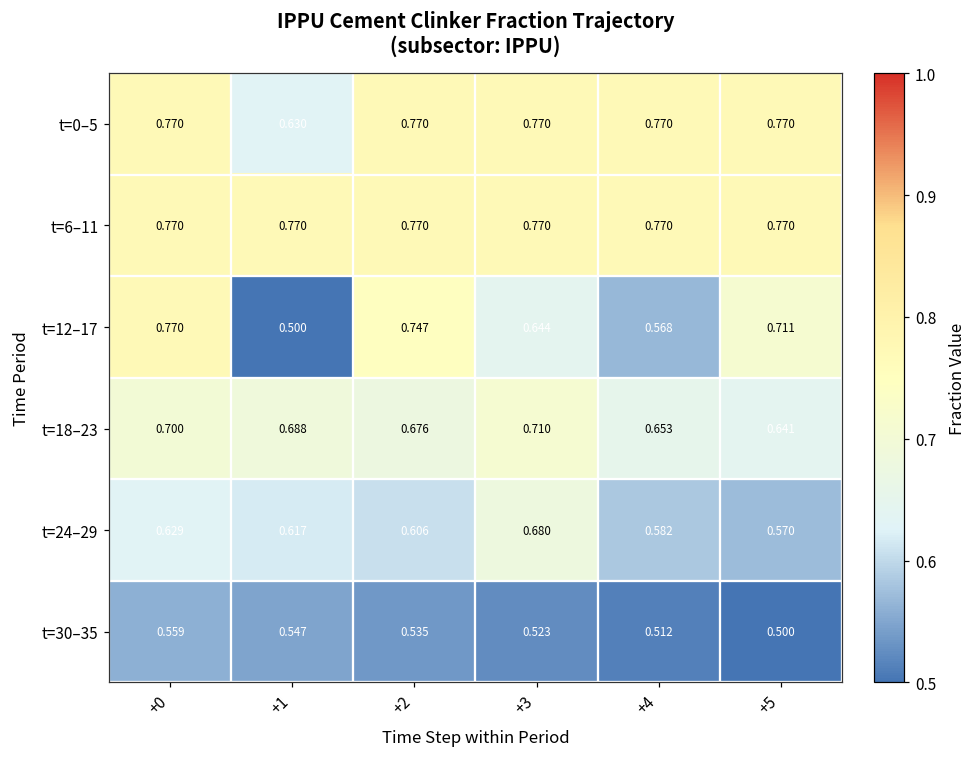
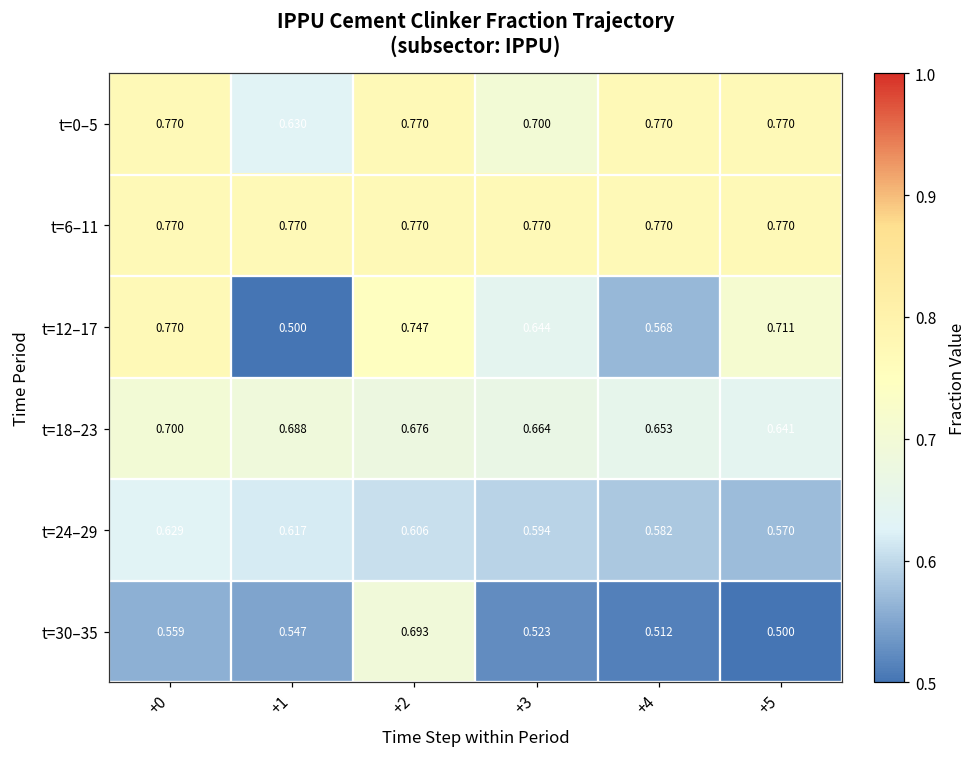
t=0–5, +3: 0.770 -> 0.700
t=18–23, +3: 0.710 -> 0.664
t=24–29, +3: 0.680 -> 0.594
t=30–35, +2: 0.535 -> 0.693
